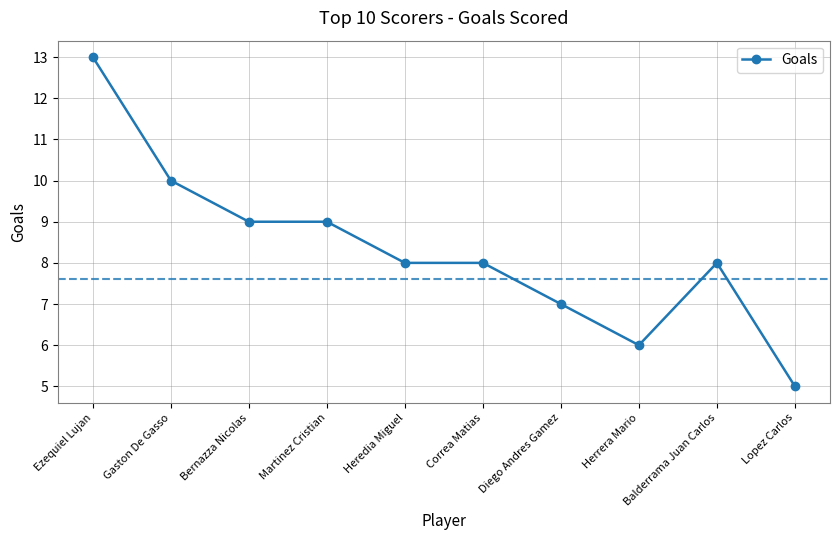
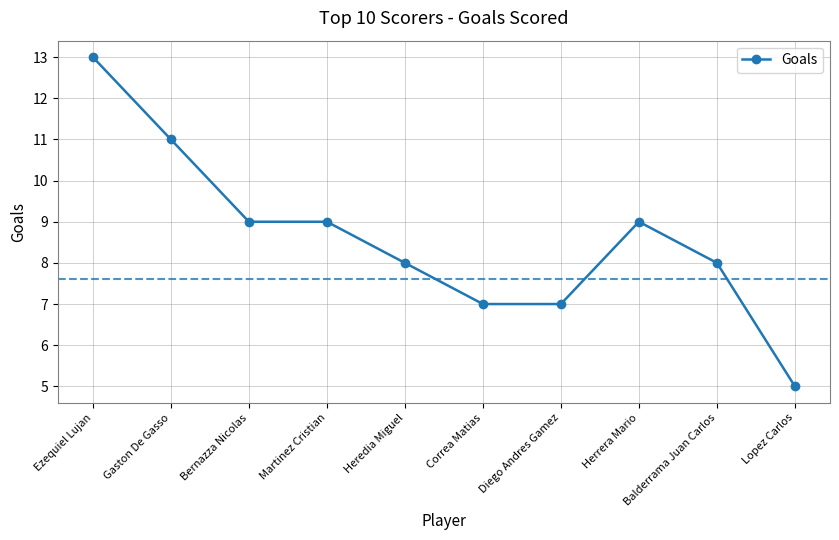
Gaston De Gasso: 10 -> 11
Correa Matias: 8 -> 7
Herrera Mario: 6 -> 9
